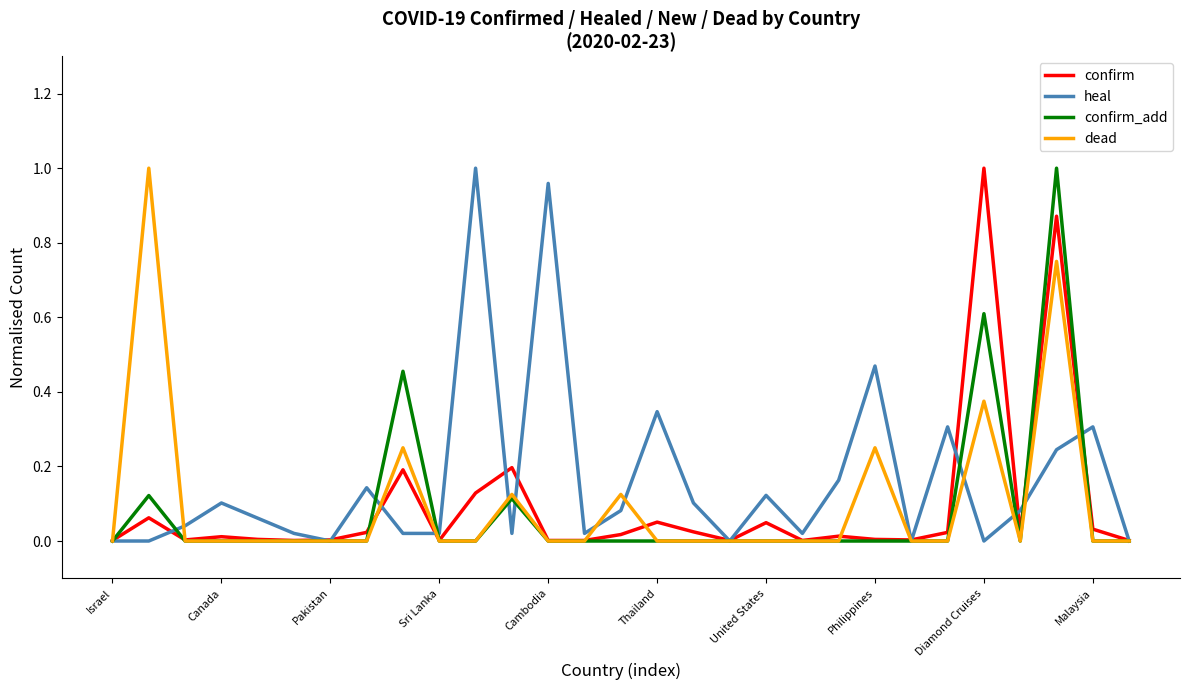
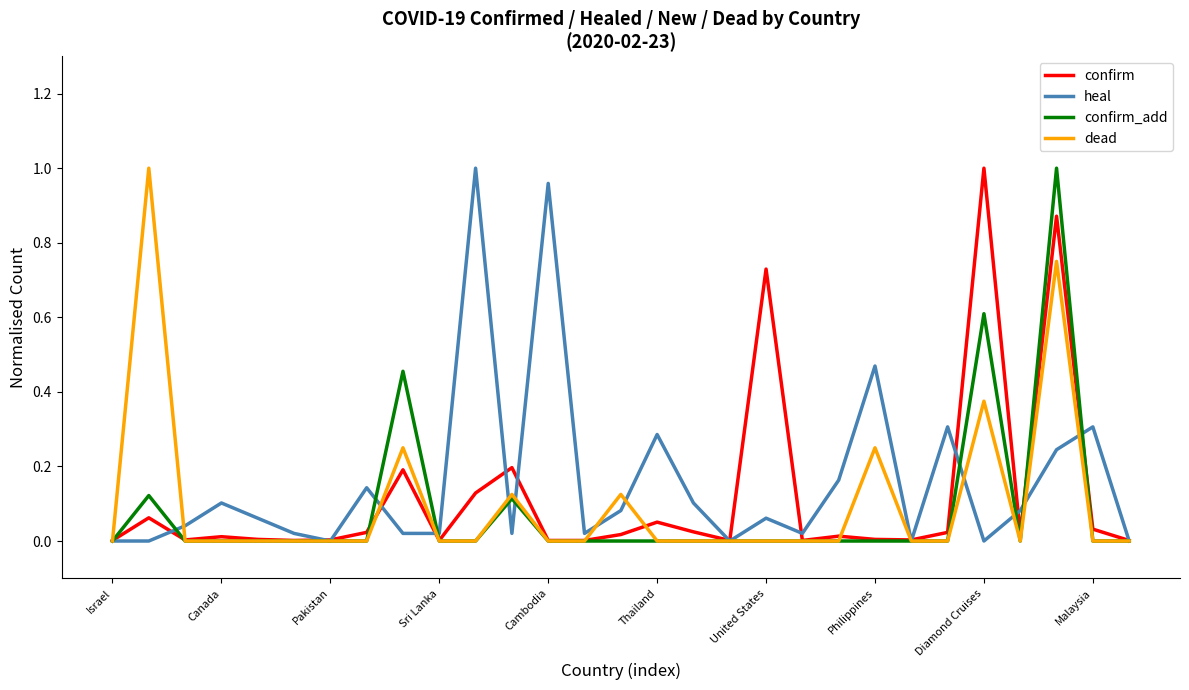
heal, Thailand: 0.35 -> 0.29
confirm, United States: 0.05 -> 0.73
heal, United States: 0.12 -> 0.06
